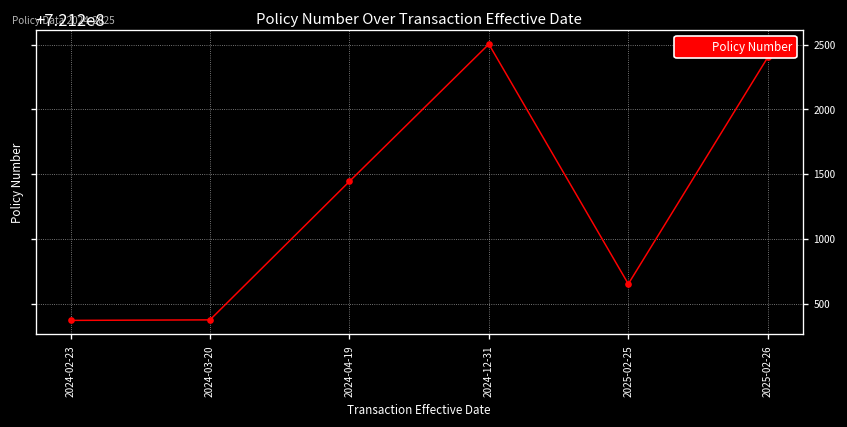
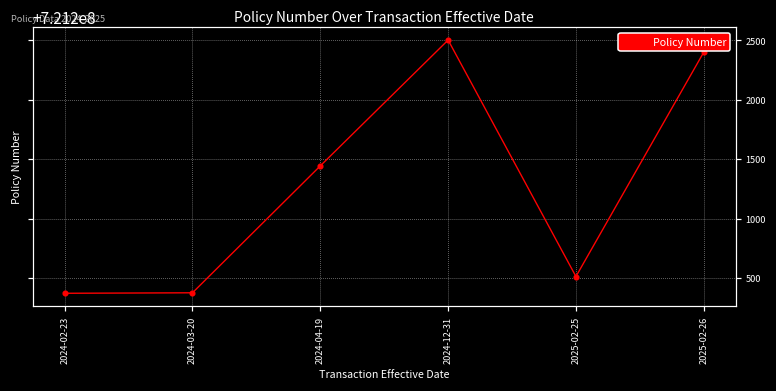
2025-02-25: 721200650 -> 721200510
